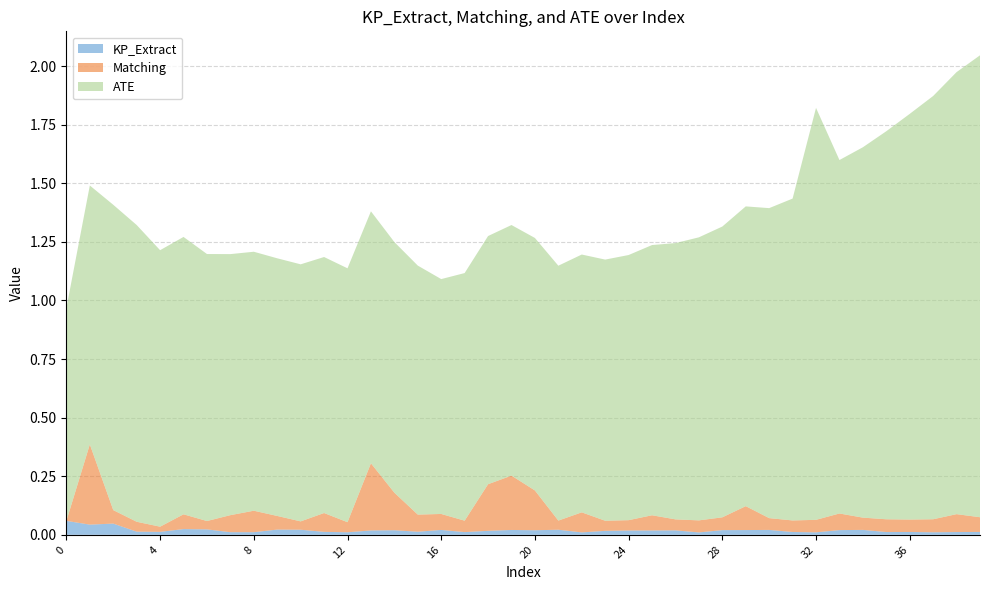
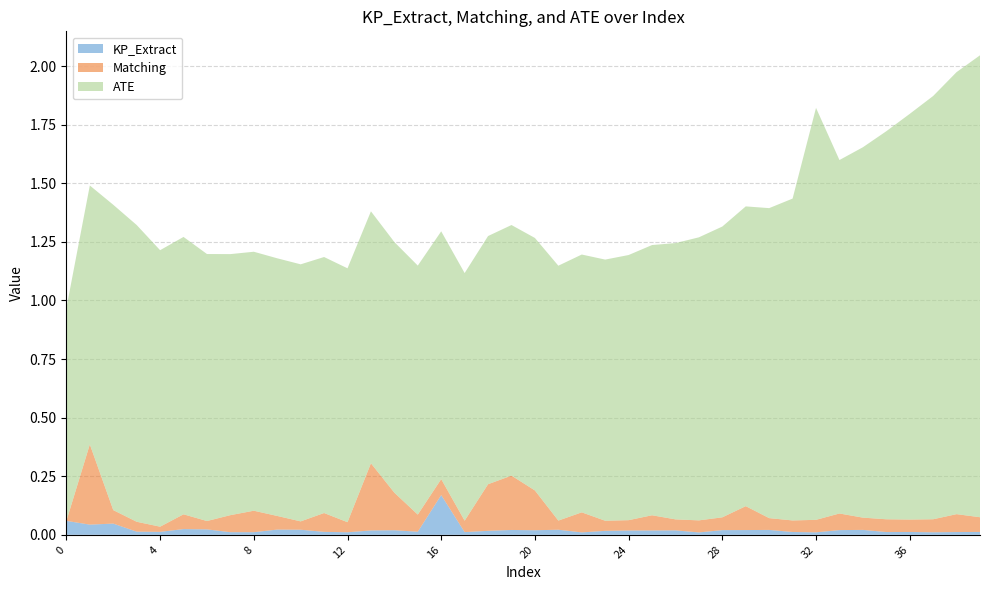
KP_Extract, 16: 0.02 -> 0.17
ATE, 16: 1.00 -> 1.06
